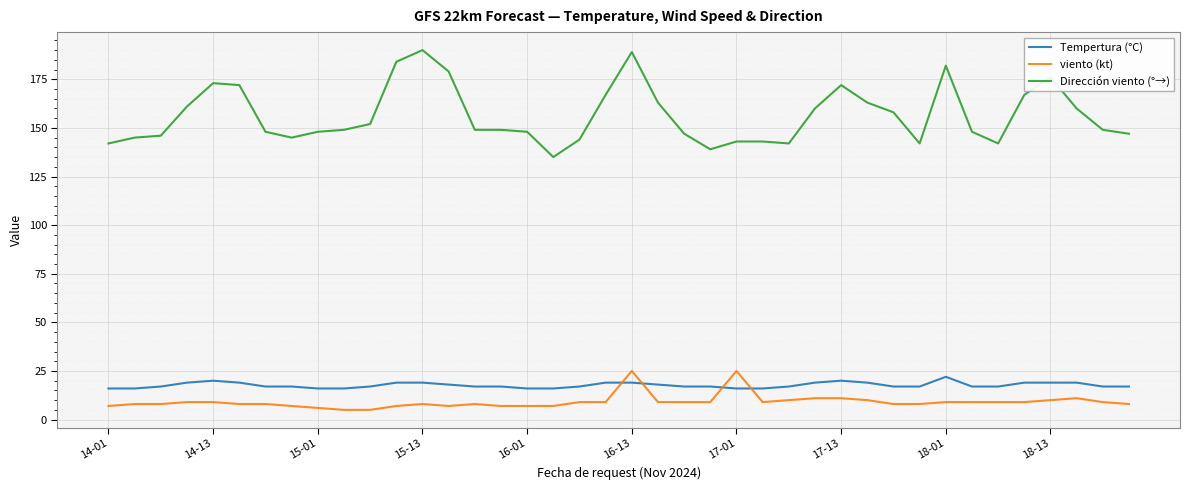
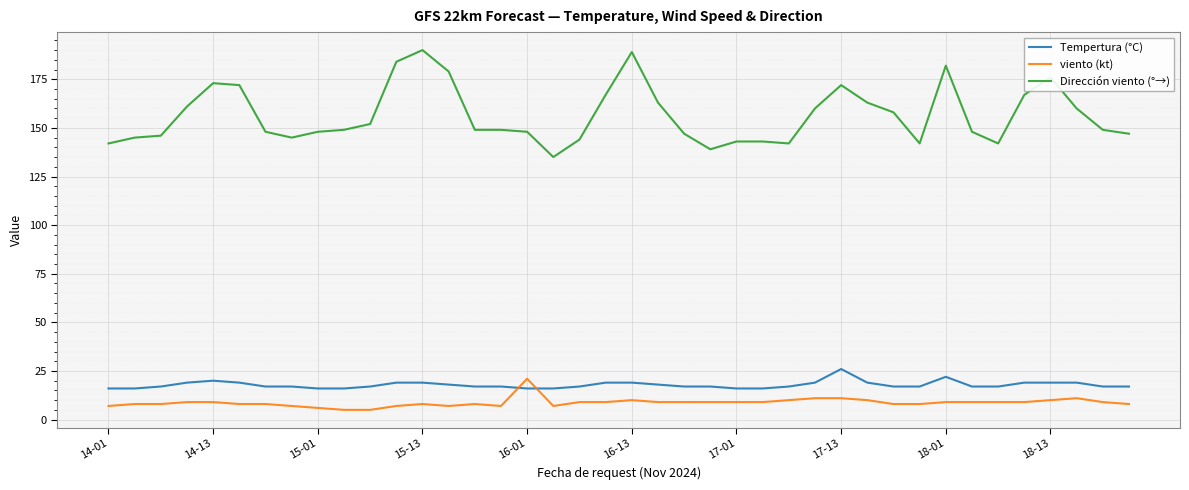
viento (kt), 16-01: 7 -> 21
viento (kt), 16-13: 25 -> 10
viento (kt), 17-01: 25 -> 9
Tempertura (°C), 17-13: 20 -> 26
